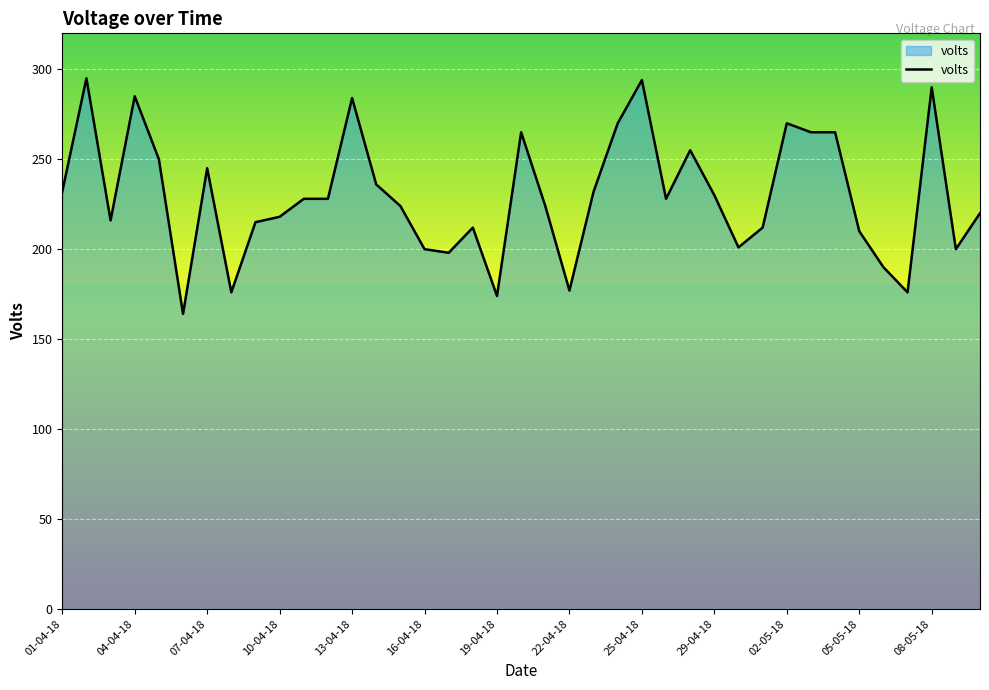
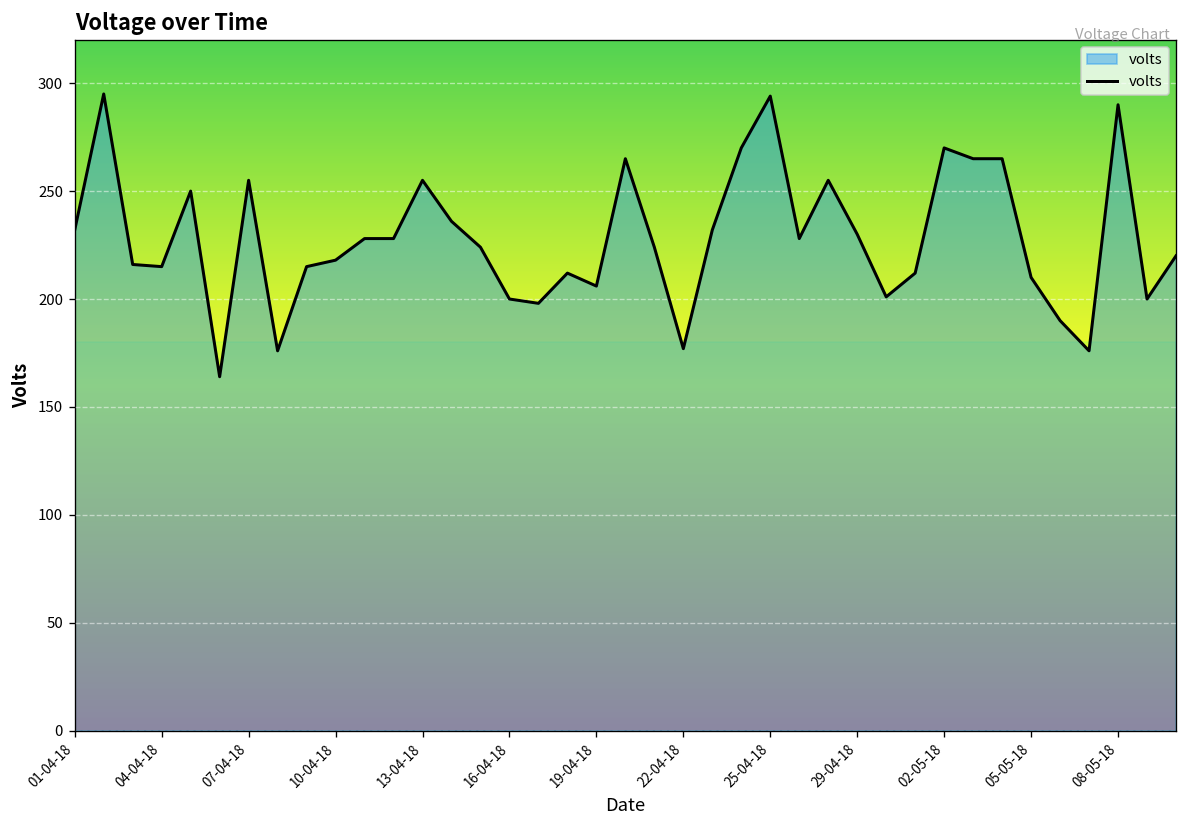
04-04-18: 285 -> 215
07-04-18: 245 -> 255
13-04-18: 284 -> 255
19-04-18: 174 -> 206
